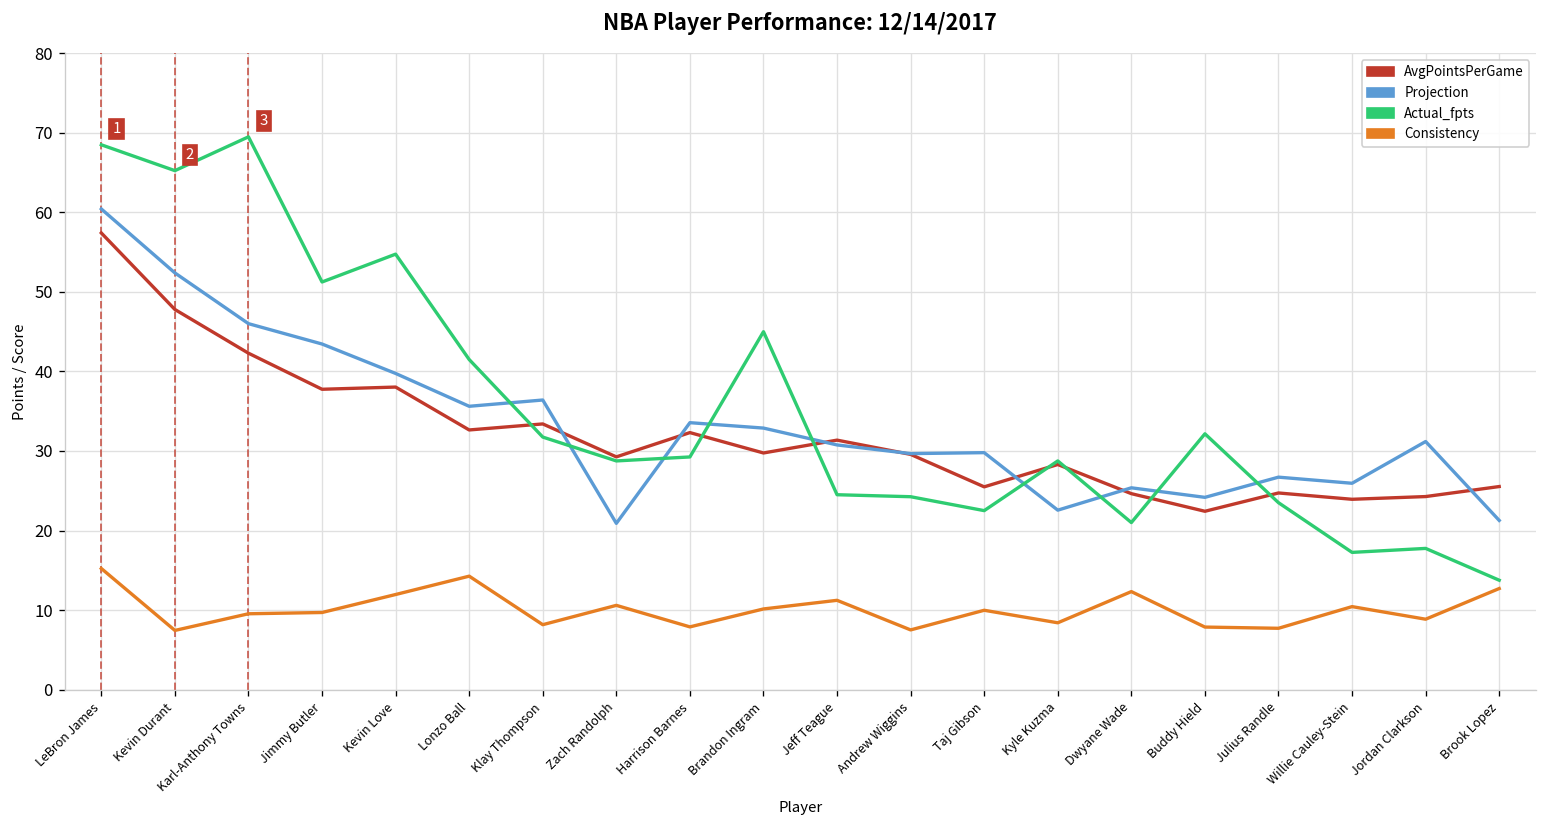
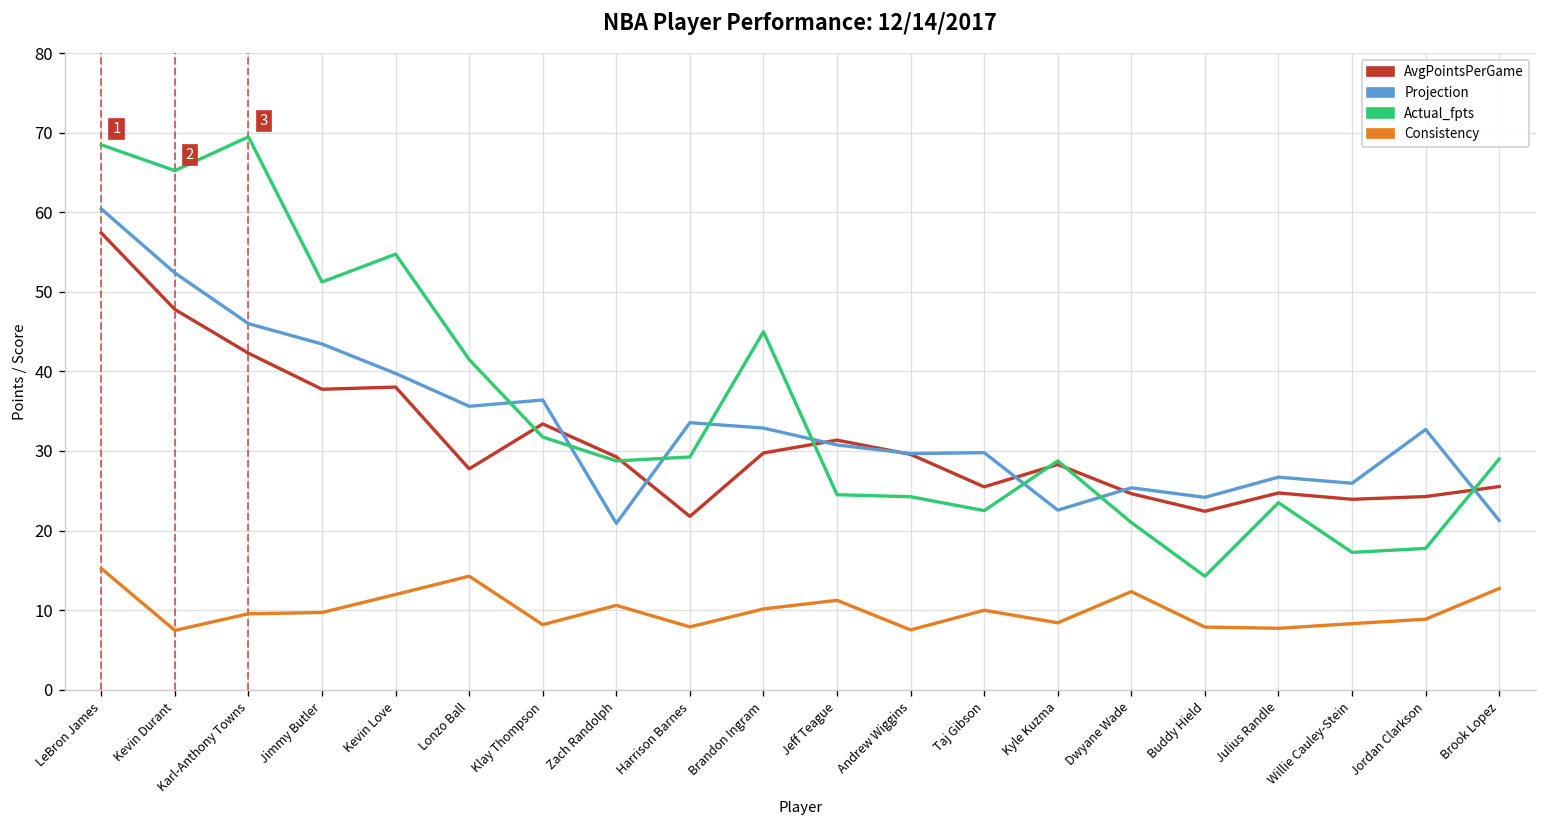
AvgPointsPerGame, Lonzo Ball: 33 -> 28
AvgPointsPerGame, Harrison Barnes: 32 -> 22
Actual_fpts, Buddy Hield: 32 -> 14
Consistency, Willie Cauley-Stein: 10 -> 8
Projection, Jordan Clarkson: 31 -> 33
Actual_fpts, Brook Lopez: 14 -> 29
